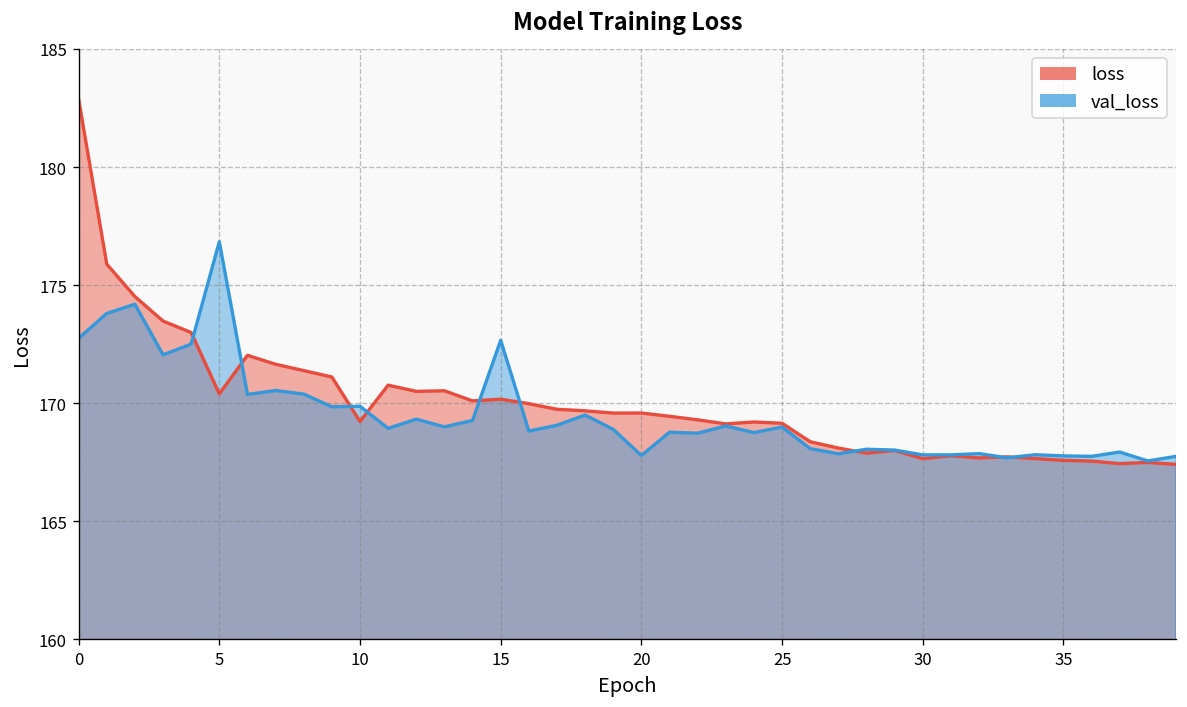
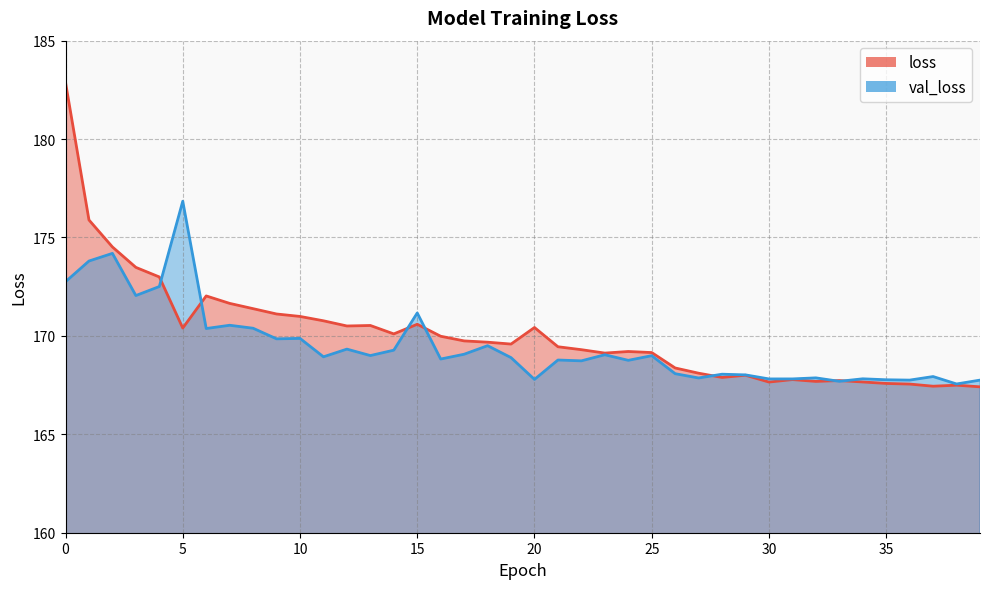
loss, 10: 169.2 -> 171.0
loss, 15: 170.2 -> 170.6
val_loss, 15: 172.7 -> 171.2
loss, 20: 169.6 -> 170.4
